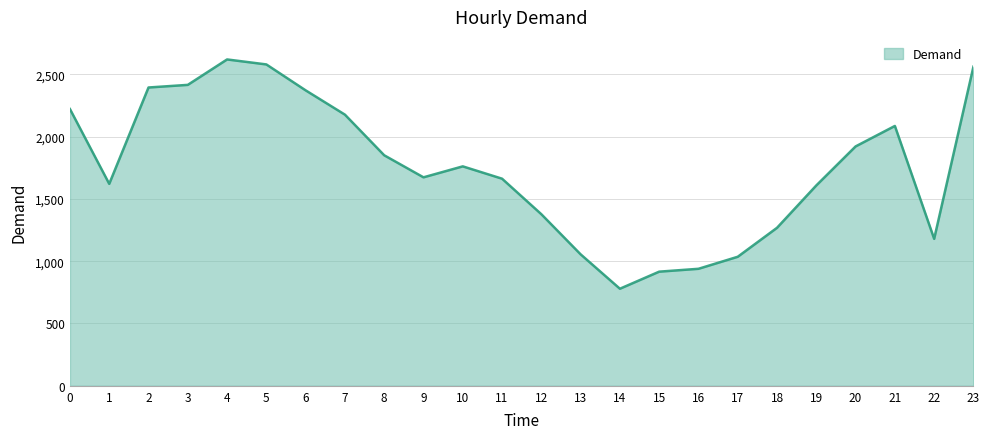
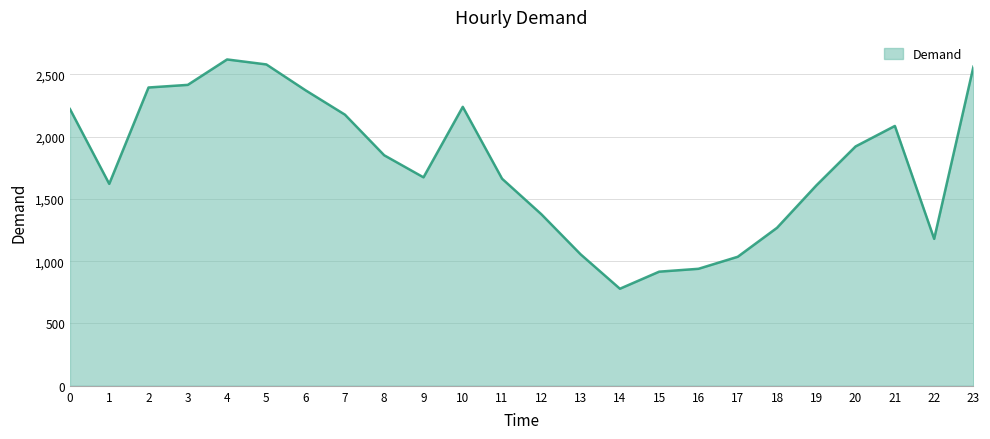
10: 1,760 -> 2,240
